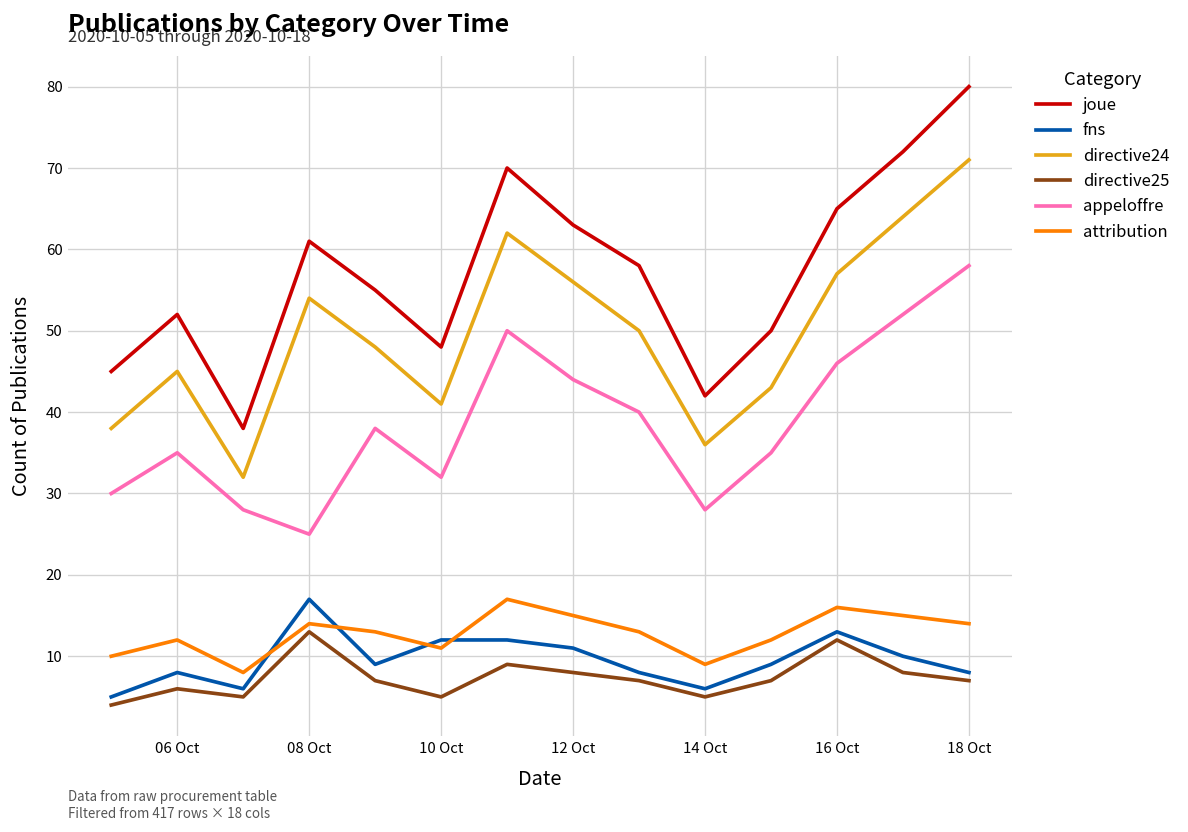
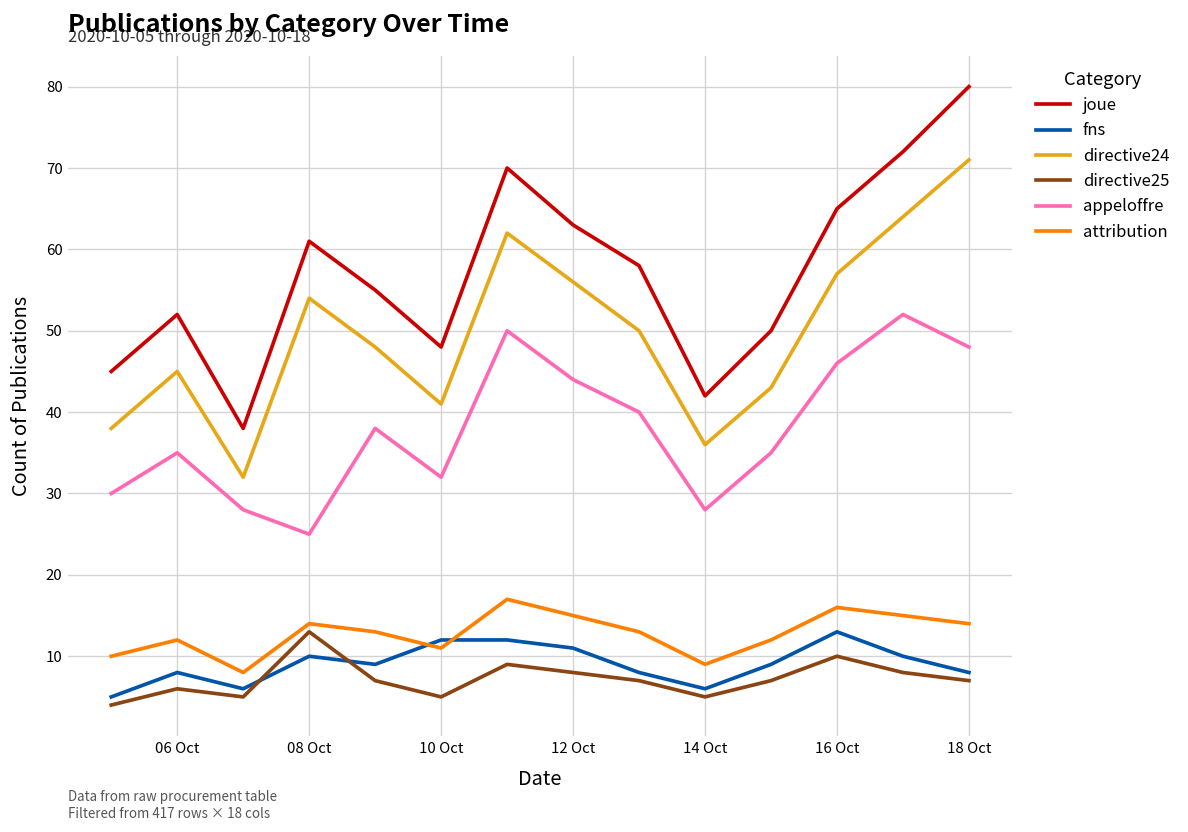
fns, 08 Oct: 17 -> 10
directive25, 16 Oct: 12 -> 10
appeloffre, 18 Oct: 58 -> 48
